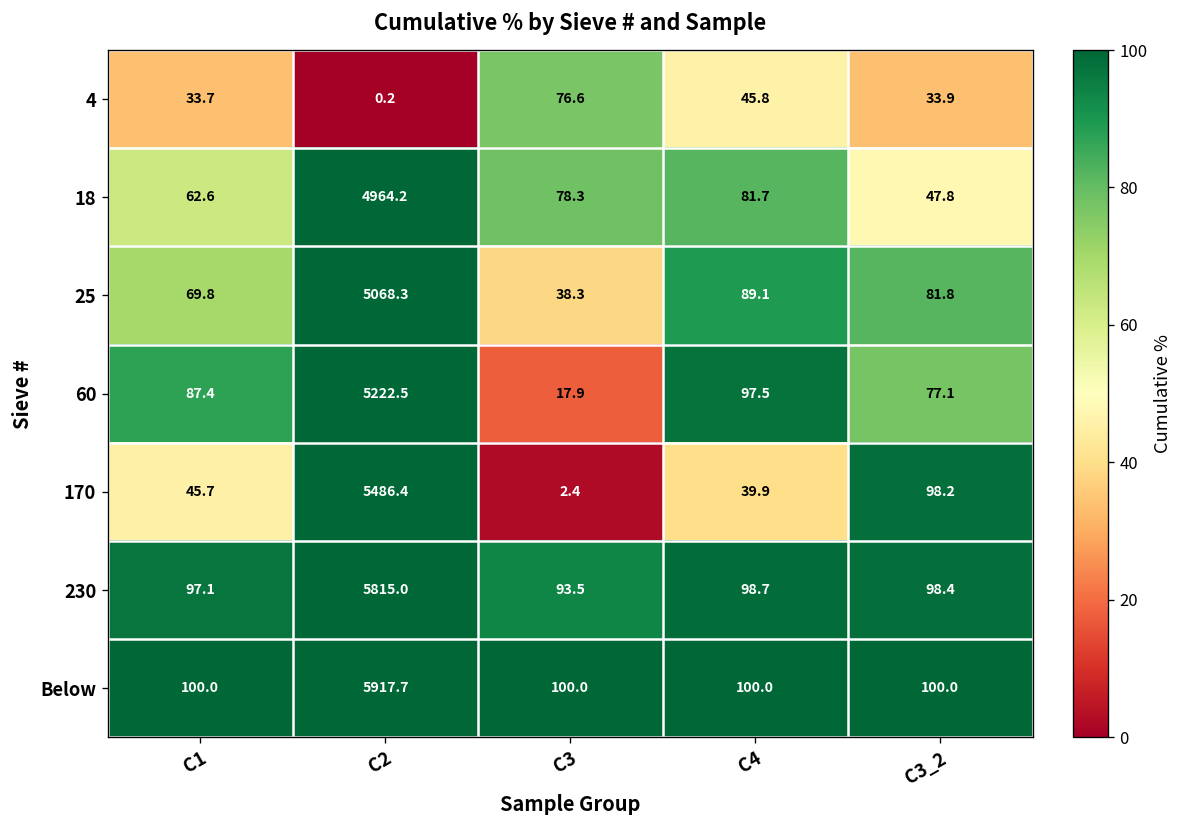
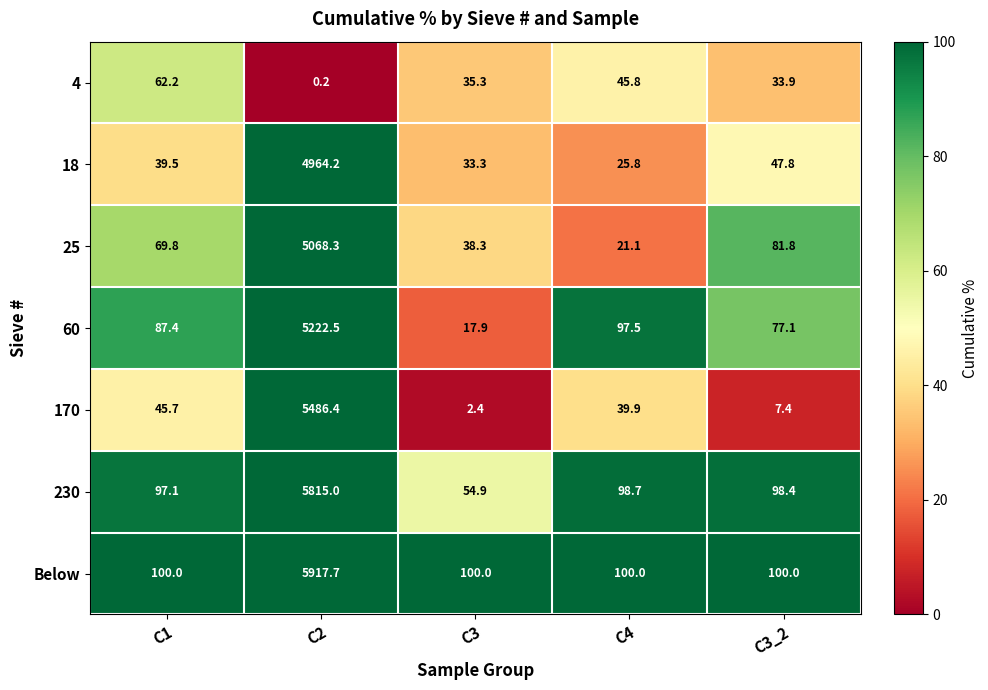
4, C1: 33.7 -> 62.2
4, C3: 76.6 -> 35.3
18, C1: 62.6 -> 39.5
18, C3: 78.3 -> 33.3
18, C4: 81.7 -> 25.8
25, C4: 89.1 -> 21.1
170, C3_2: 98.2 -> 7.4
230, C3: 93.5 -> 54.9
